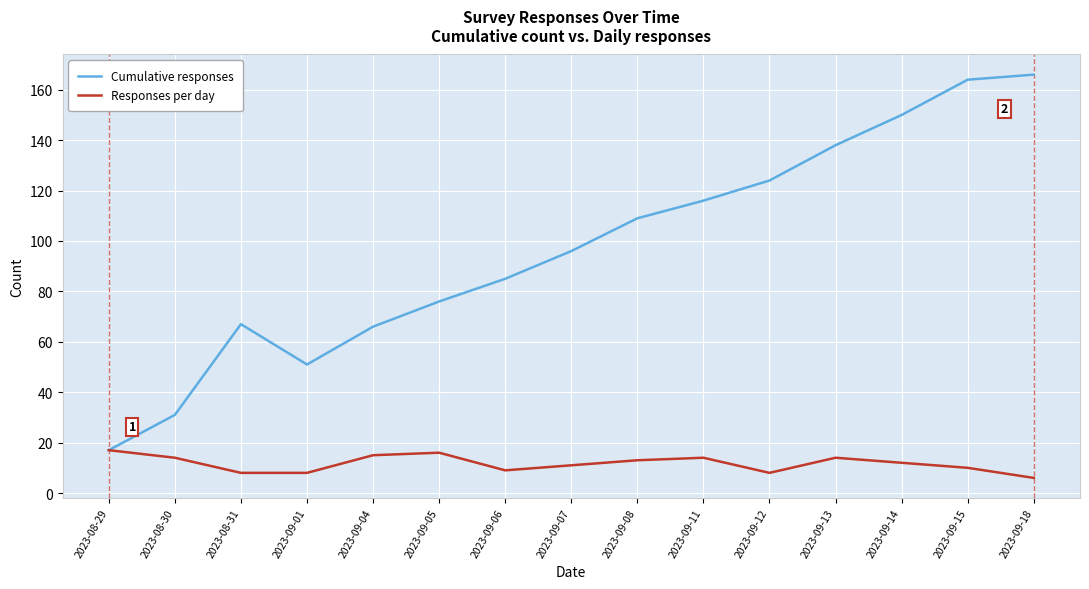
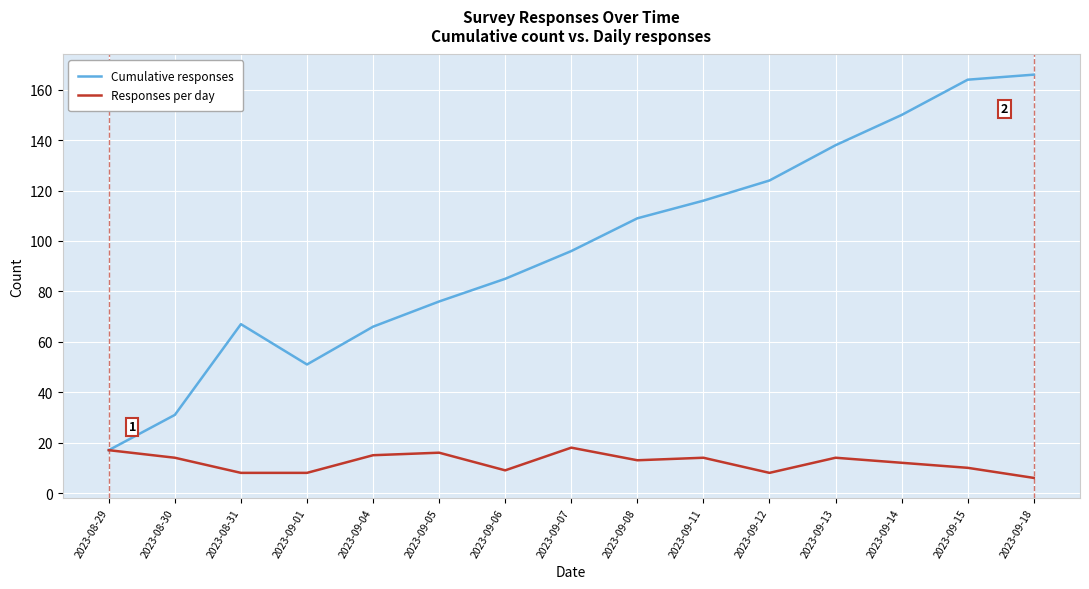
Responses per day, 2023-09-07: 11 -> 18
